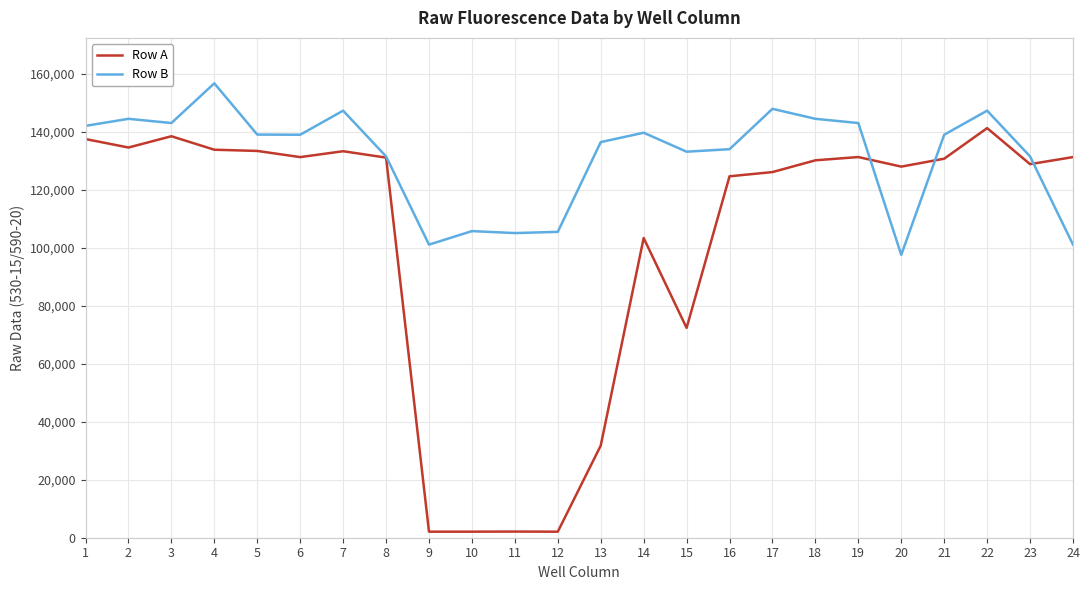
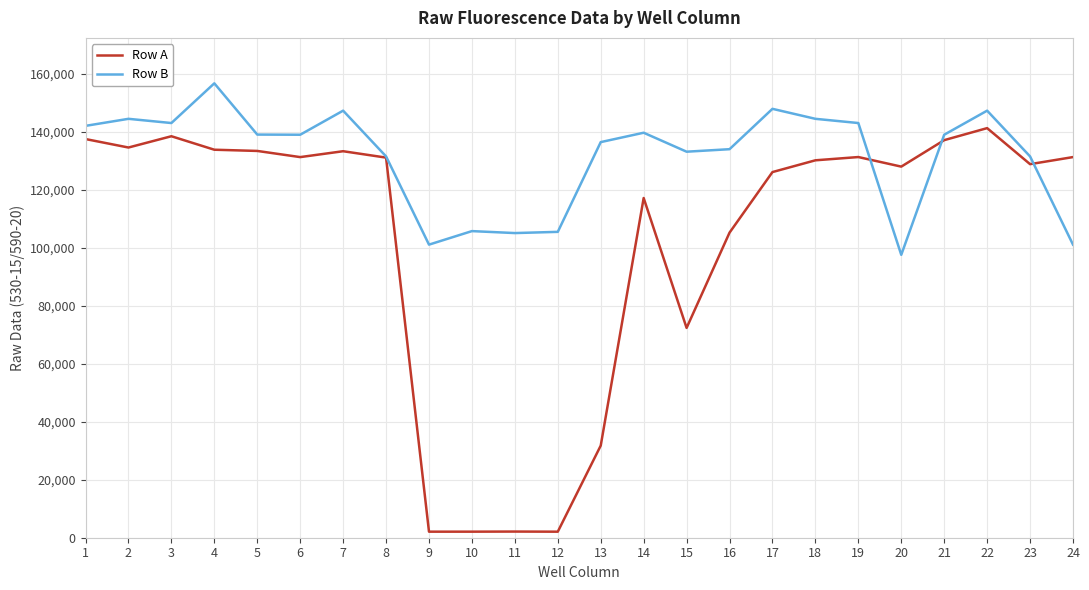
Row A, 14: 103,000 -> 117,000
Row A, 16: 125,000 -> 105,000
Row A, 21: 131,000 -> 137,000
